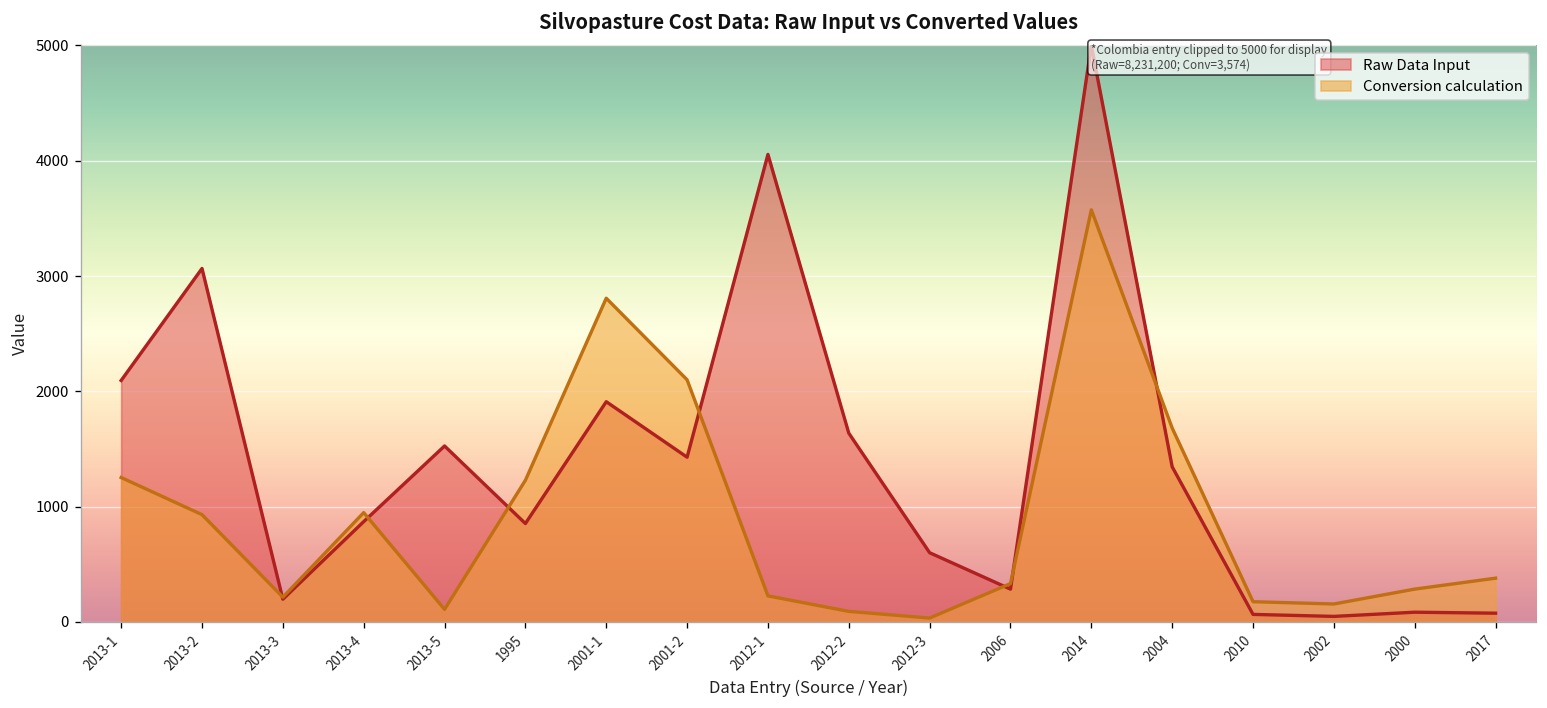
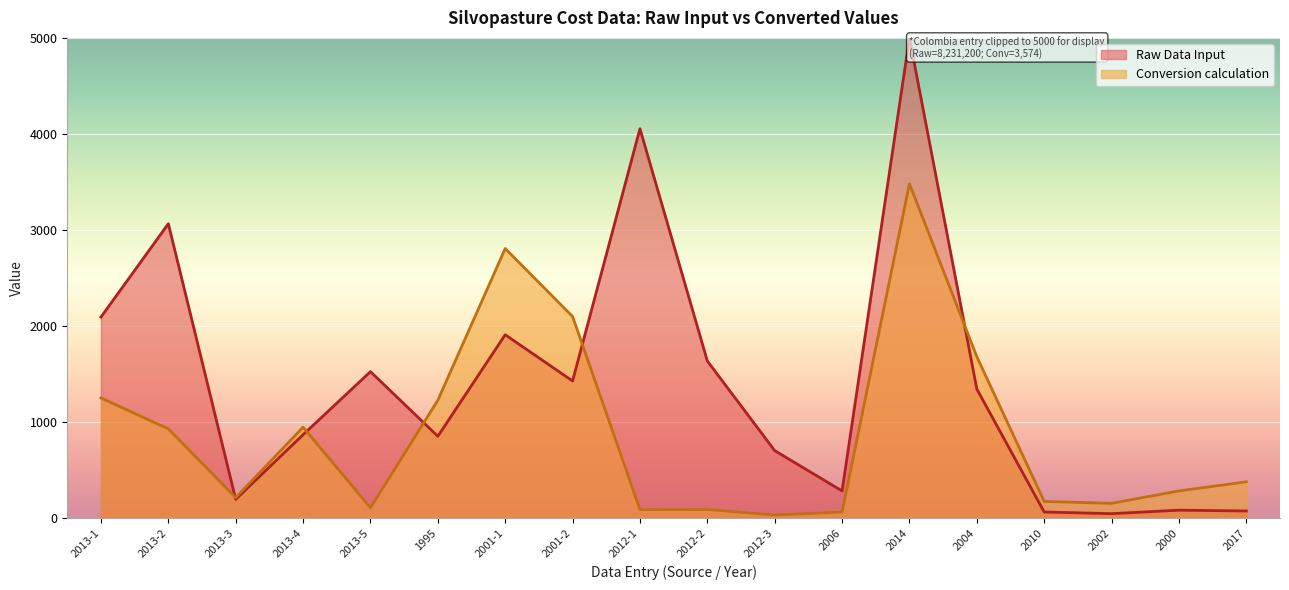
Conversion calculation, 2012-1: 200 -> 100
Raw Data Input, 2012-3: 600 -> 700
Conversion calculation, 2006: 300 -> 100
Conversion calculation, 2014: 3600 -> 3500
